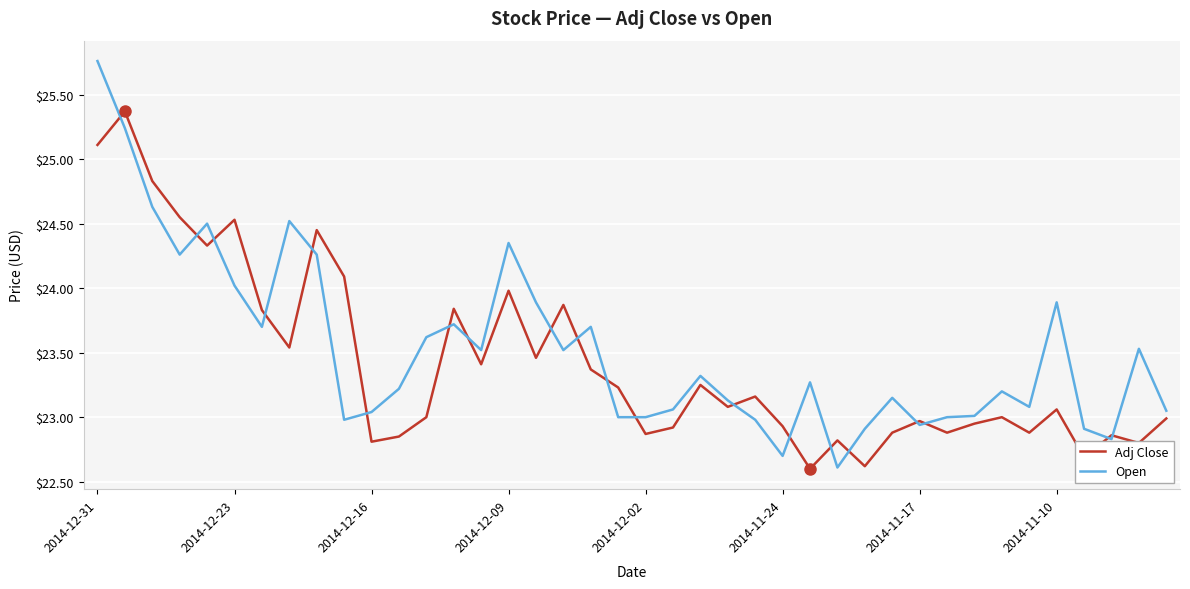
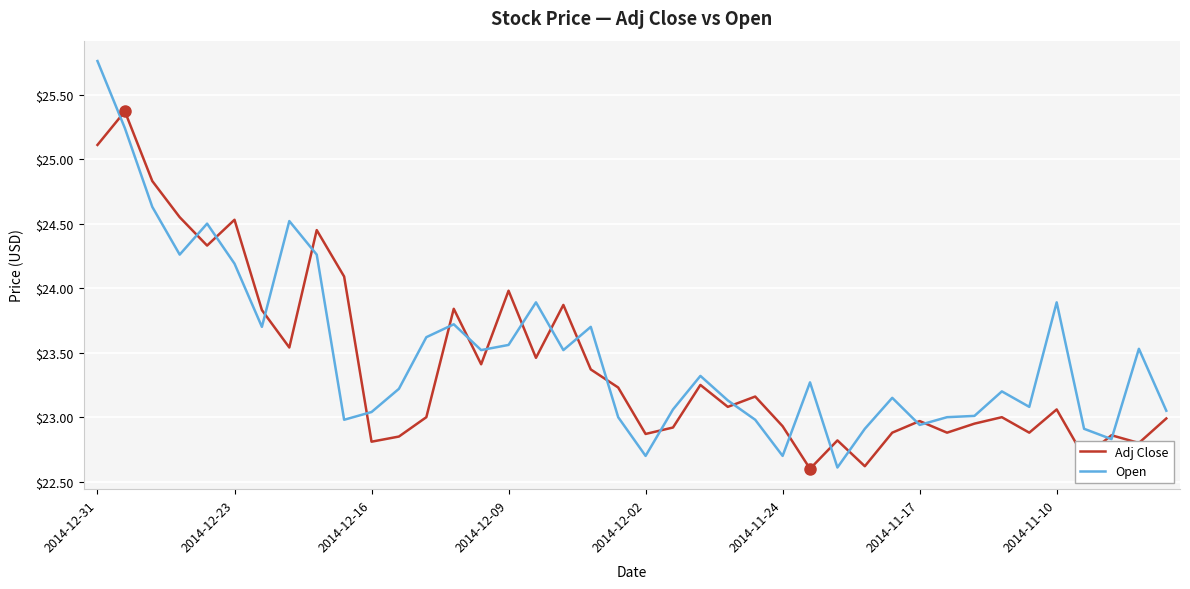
Open, 2014-12-23: $24.02 -> $24.19
Open, 2014-12-09: $24.35 -> $23.56
Open, 2014-12-02: $23.0 -> $22.7
